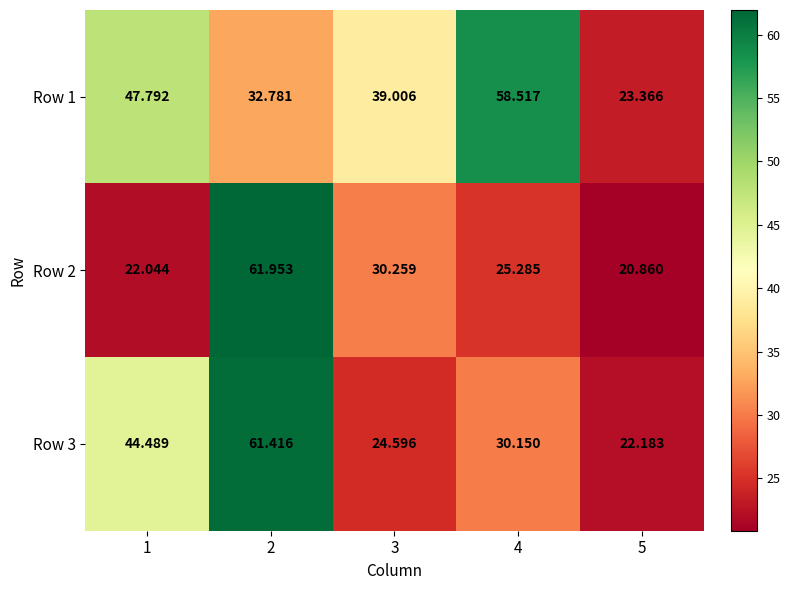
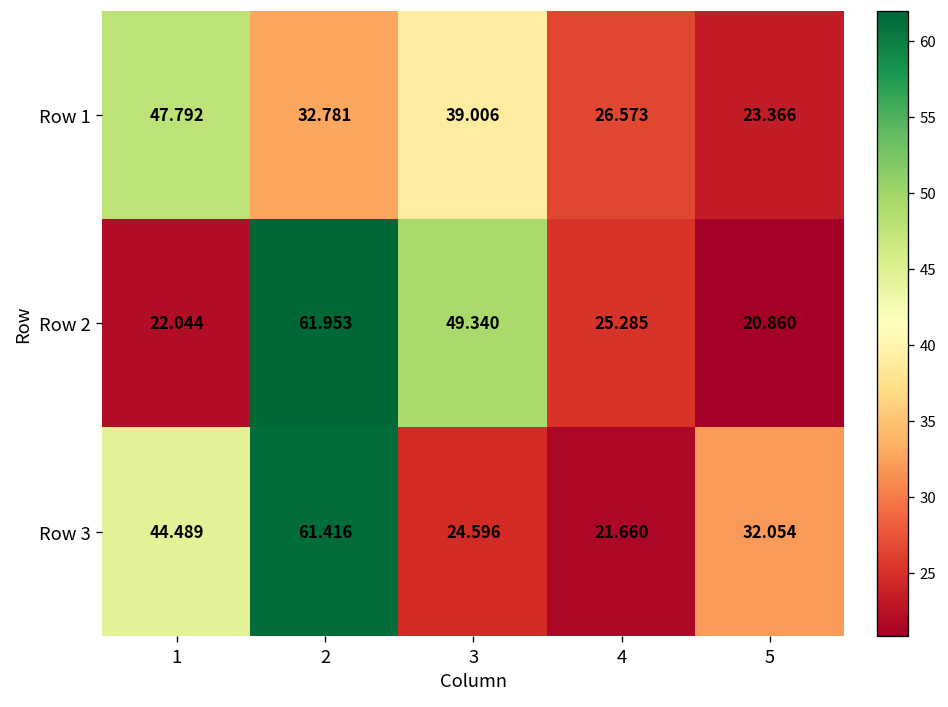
Row 1, 4: 58.517 -> 26.573
Row 2, 3: 30.259 -> 49.340
Row 3, 4: 30.150 -> 21.660
Row 3, 5: 22.183 -> 32.054
